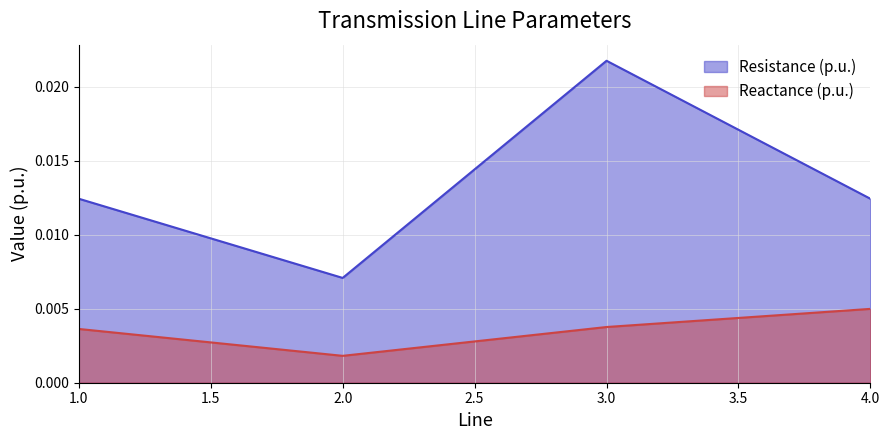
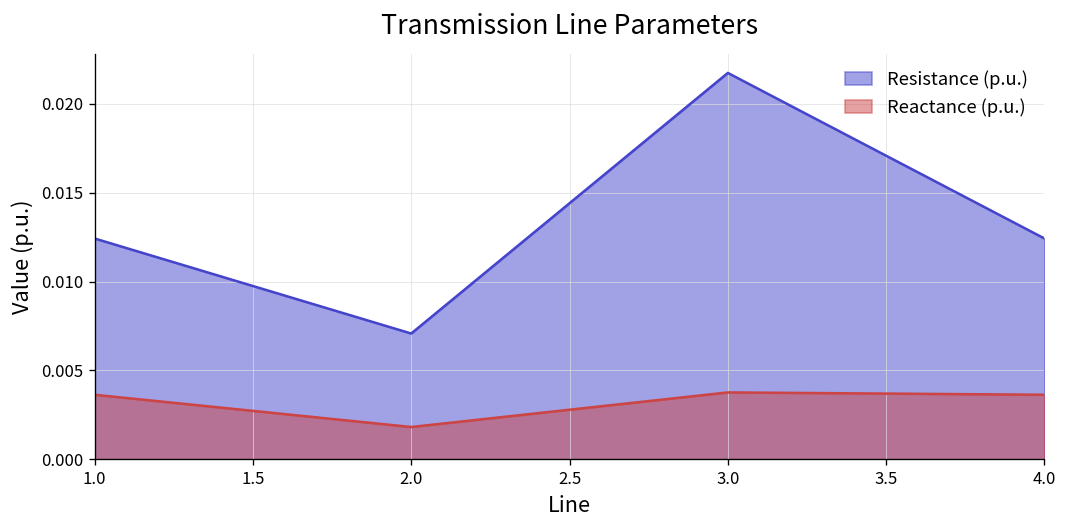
Reactance (p.u.), 4.0: 0.0050 -> 0.0036
